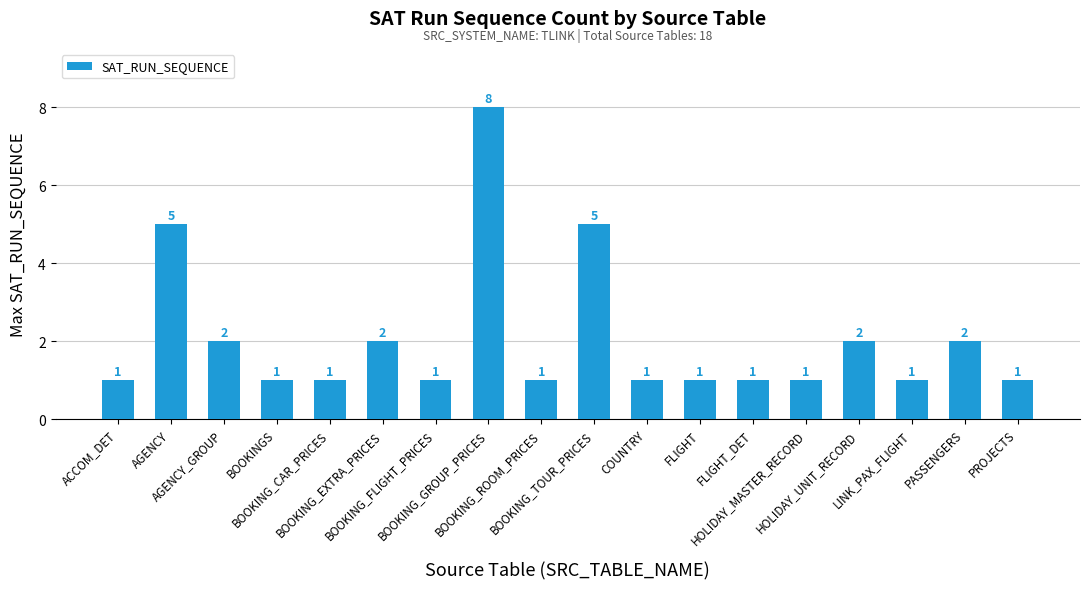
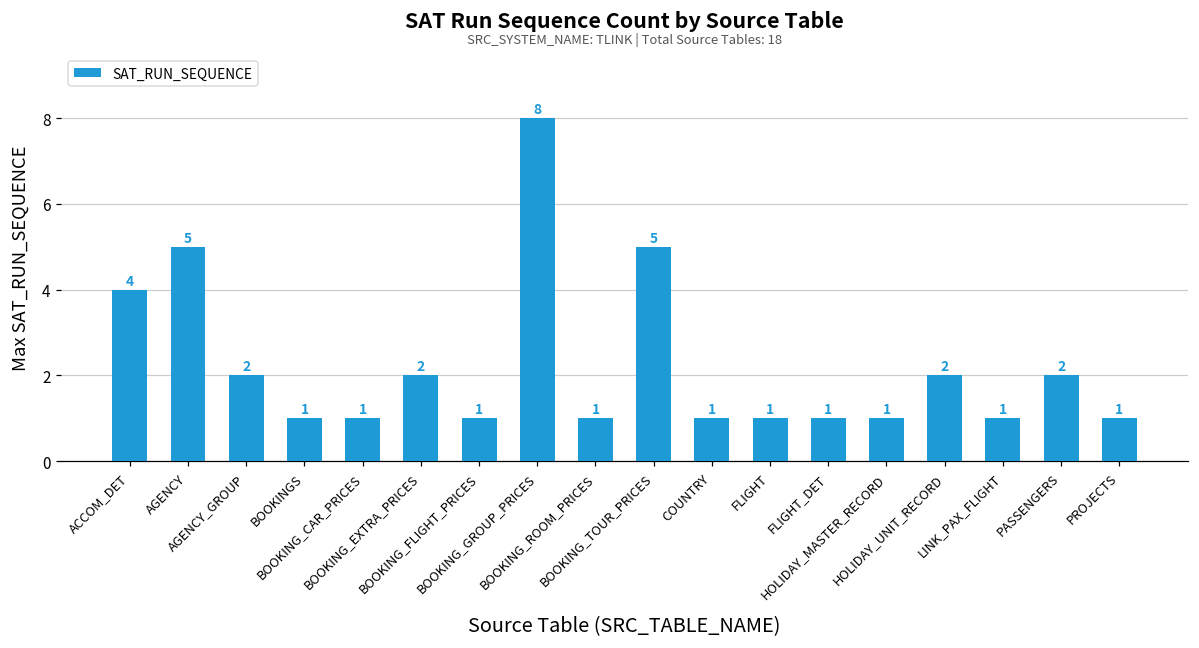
ACCOM_DET: 1 -> 4
